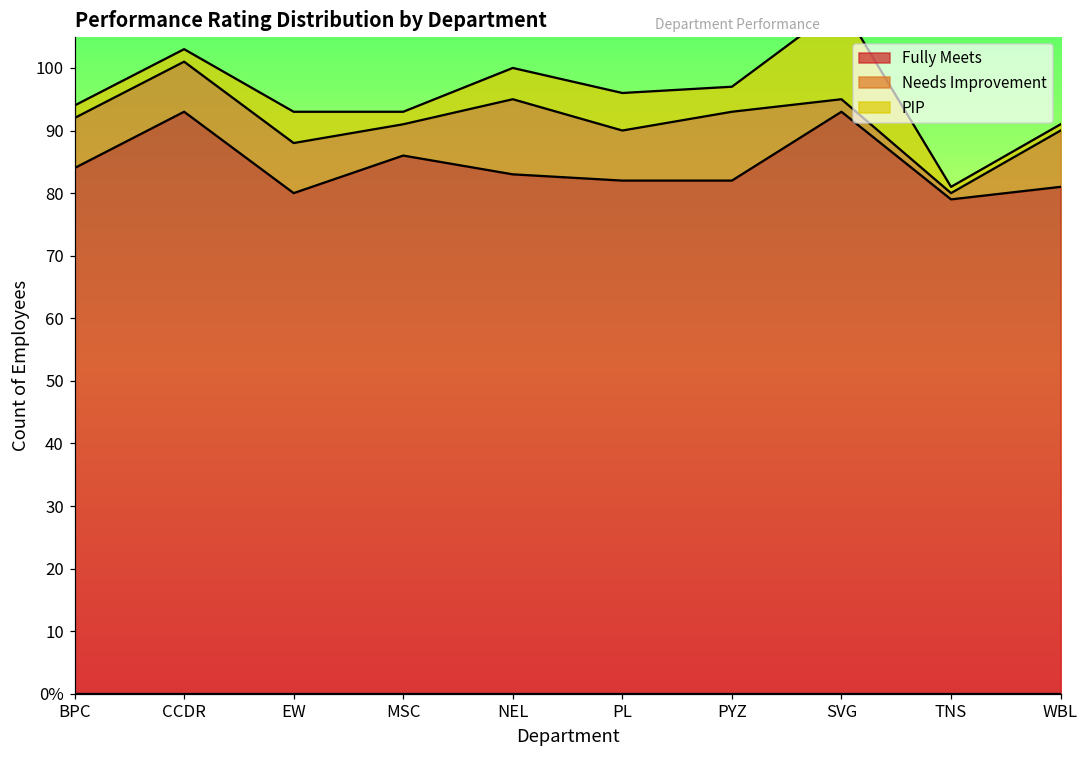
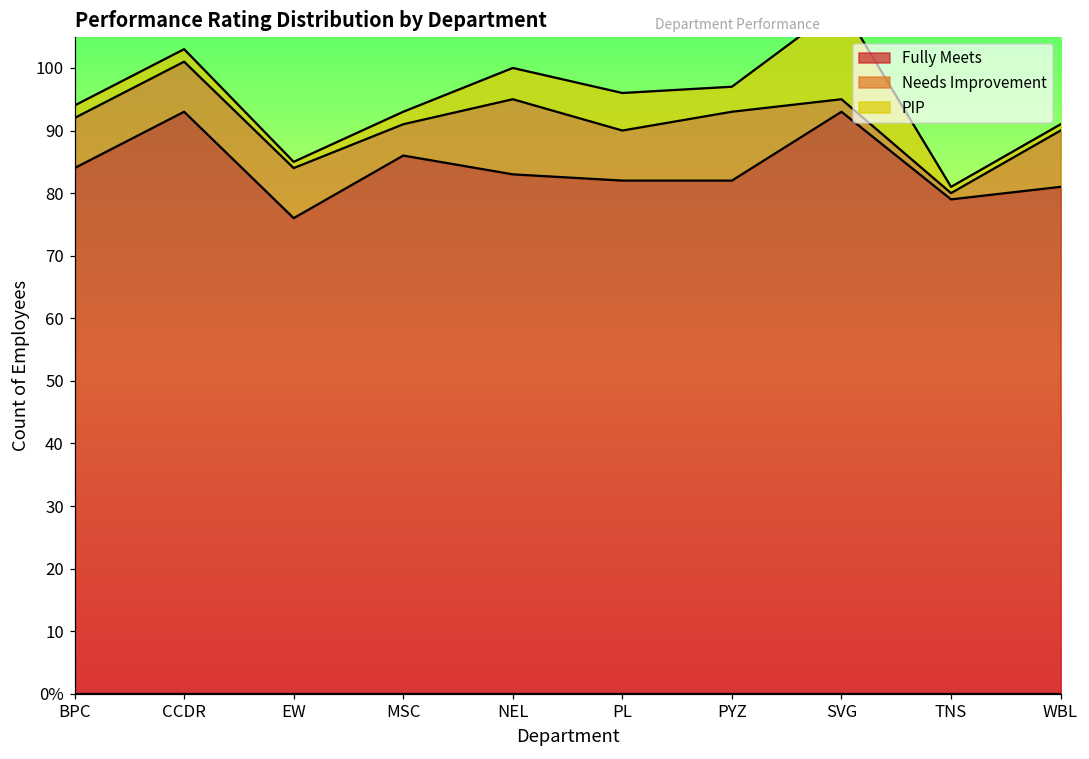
Fully Meets, EW: 80 -> 76
PIP, EW: 5 -> 1
